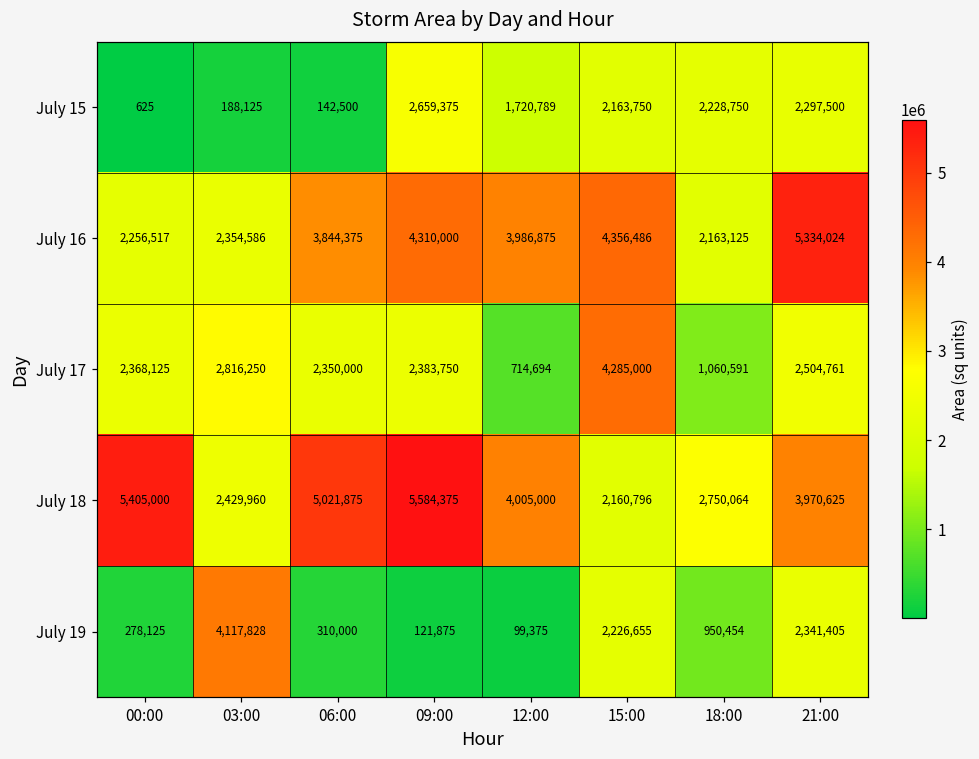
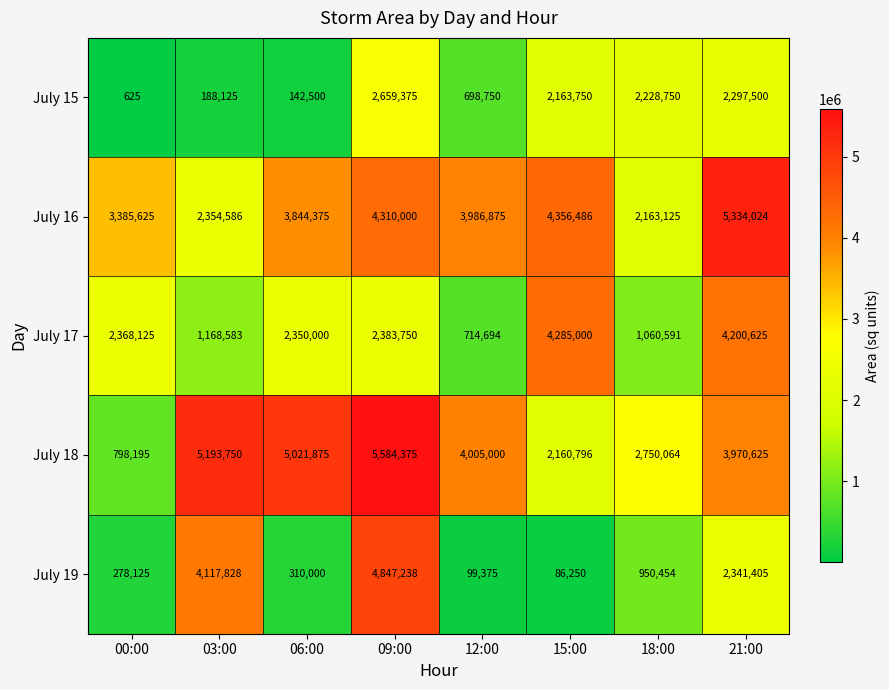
July 15, 12:00: 1,720,789 -> 698,750
July 16, 00:00: 2,256,517 -> 3,385,625
July 17, 03:00: 2,816,250 -> 1,168,583
July 17, 21:00: 2,504,761 -> 4,200,625
July 18, 00:00: 5,405,000 -> 798,195
July 18, 03:00: 2,429,960 -> 5,193,750
July 19, 09:00: 121,875 -> 4,847,238
July 19, 15:00: 2,226,655 -> 86,250
